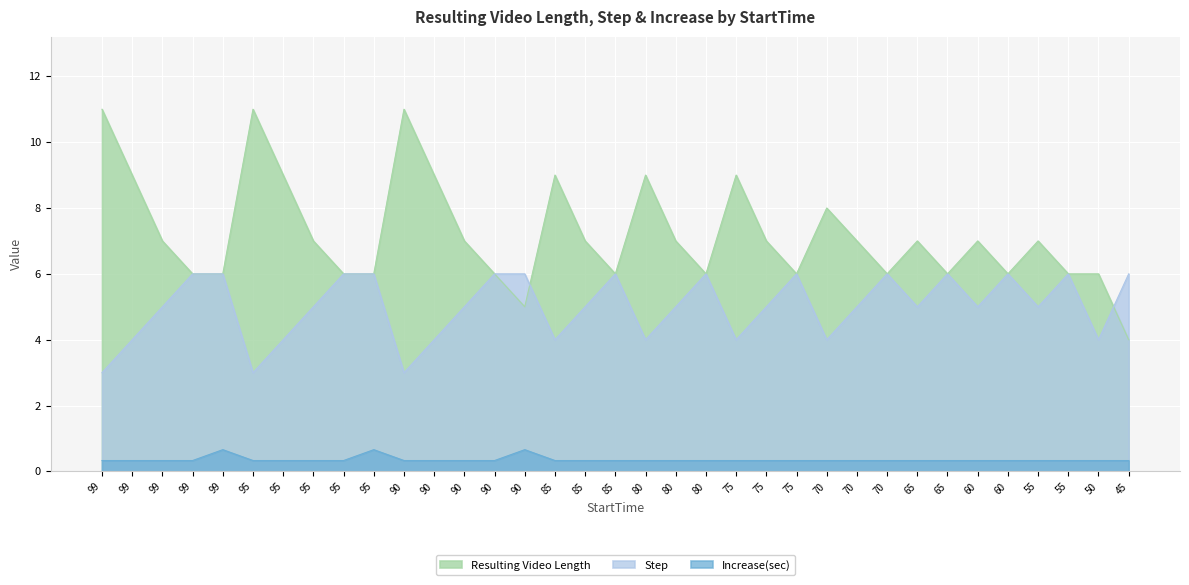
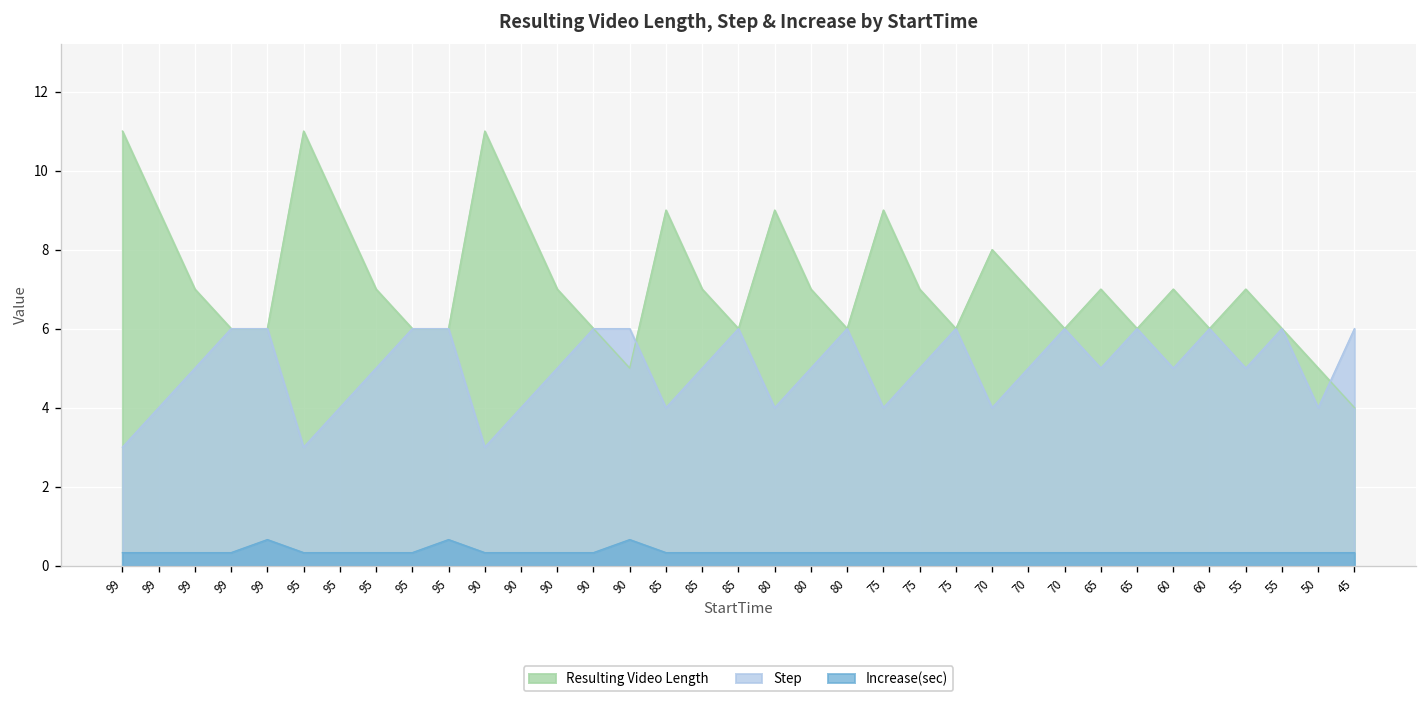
Resulting Video Length, 50: 6 -> 5
